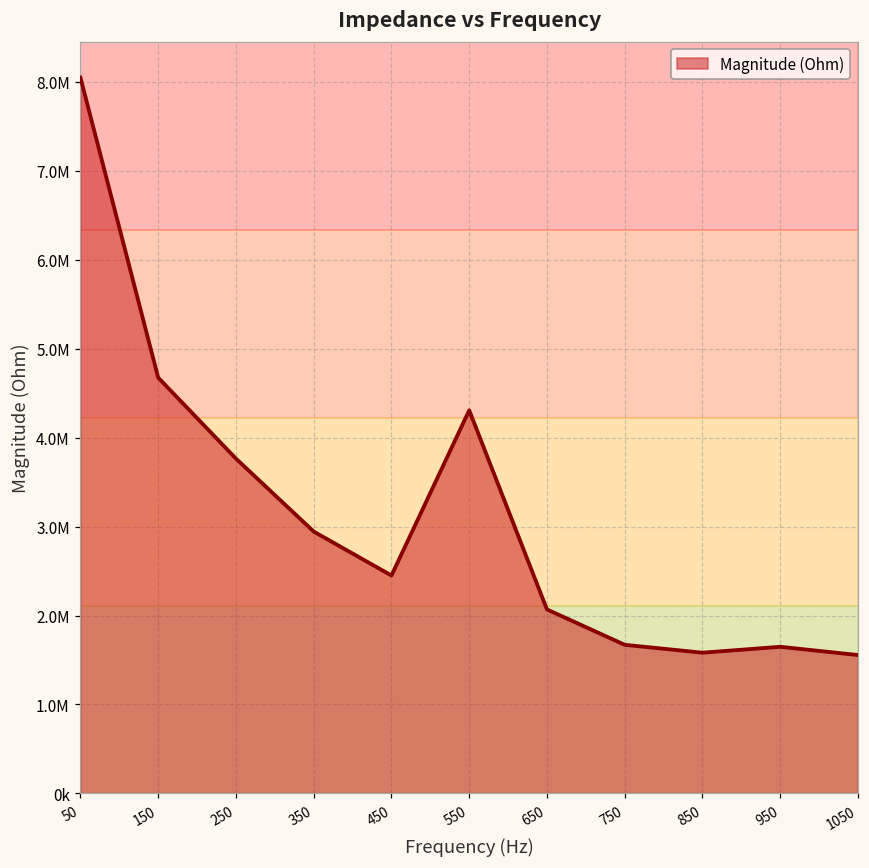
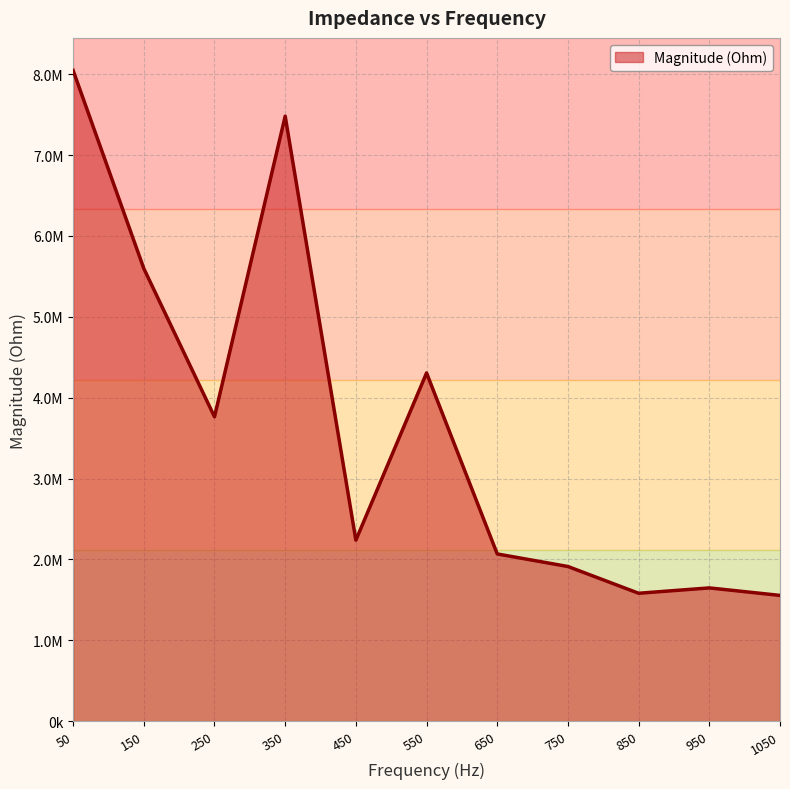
Magnitude (Ohm), 150: 4700000 -> 5600000
Magnitude (Ohm), 350: 2900000 -> 7500000
Magnitude (Ohm), 450: 2400000 -> 2200000
Magnitude (Ohm), 750: 1700000 -> 1900000
